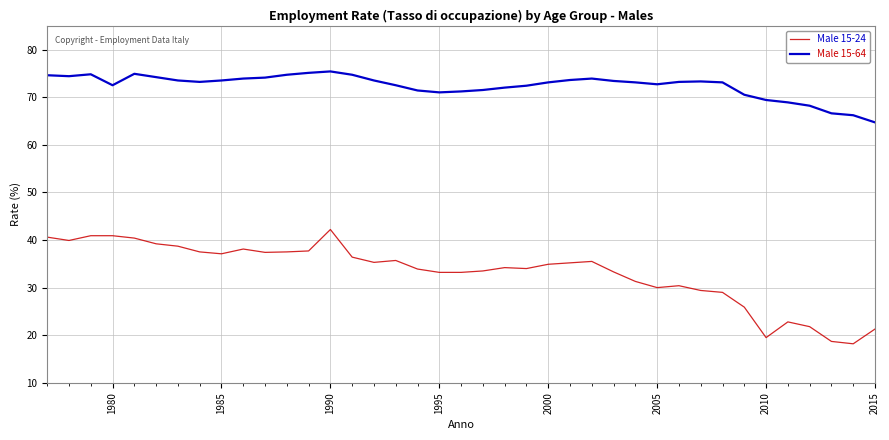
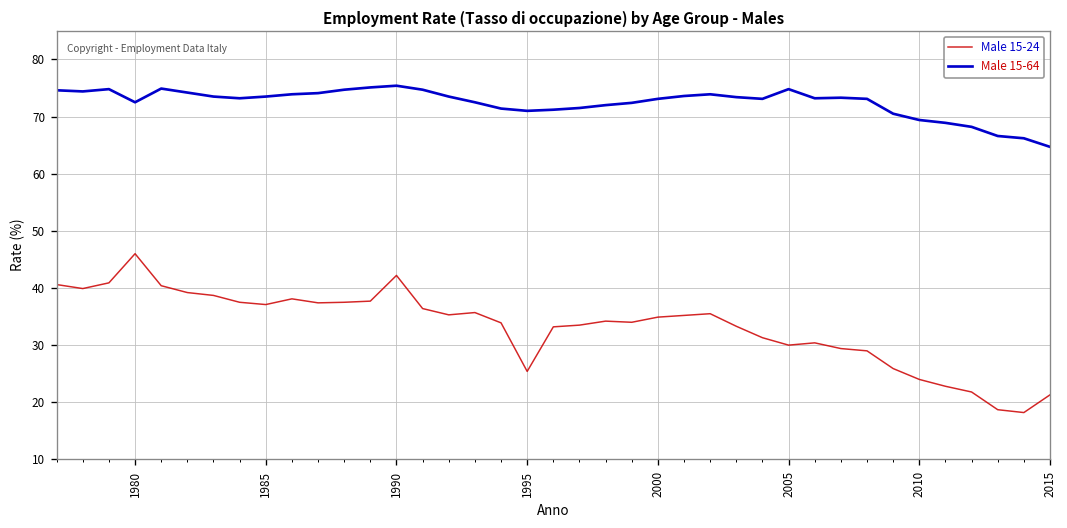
Male 15-24, 1980: 41 -> 46
Male 15-24, 1995: 33 -> 25
Male 15-64, 2005: 73 -> 75
Male 15-24, 2010: 20 -> 24
